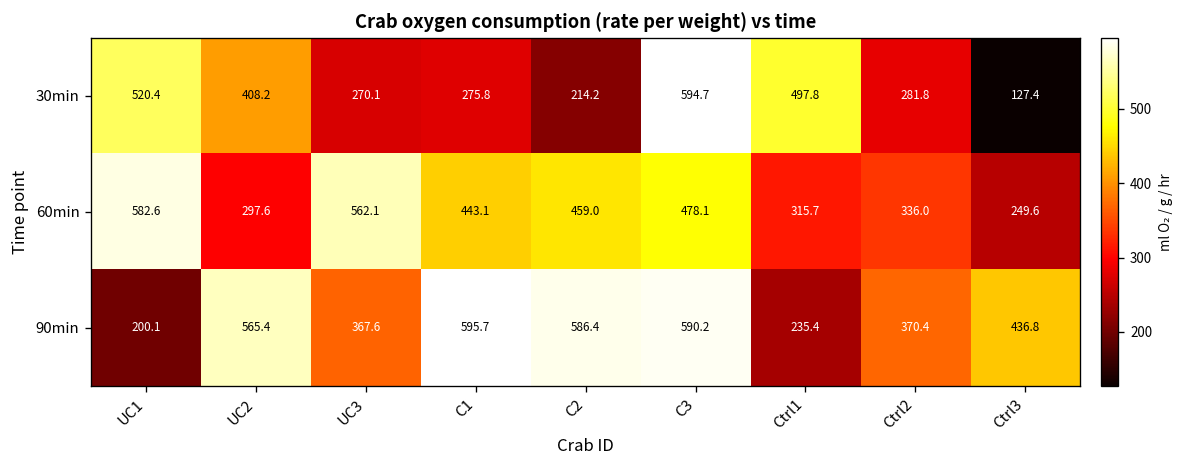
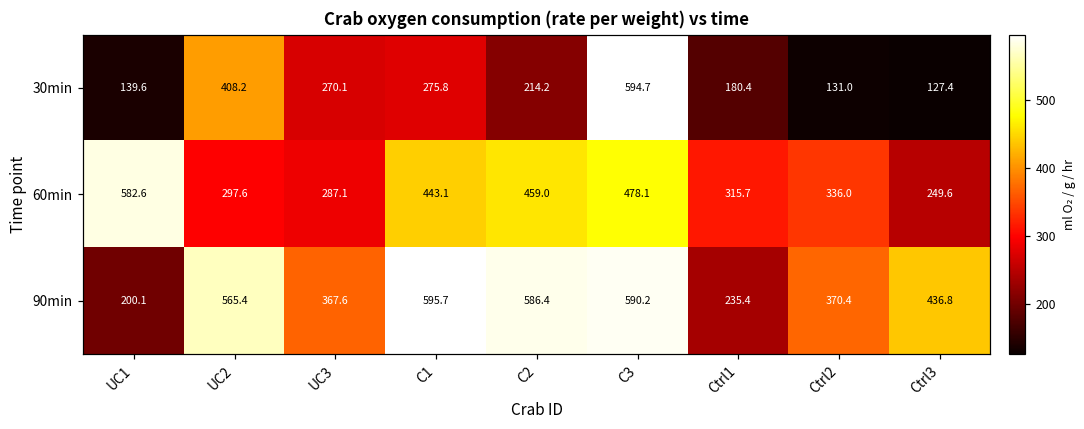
30min, UC1: 520.4 -> 139.6
30min, Ctrl1: 497.8 -> 180.4
30min, Ctrl2: 281.8 -> 131.0
60min, UC3: 562.1 -> 287.1
